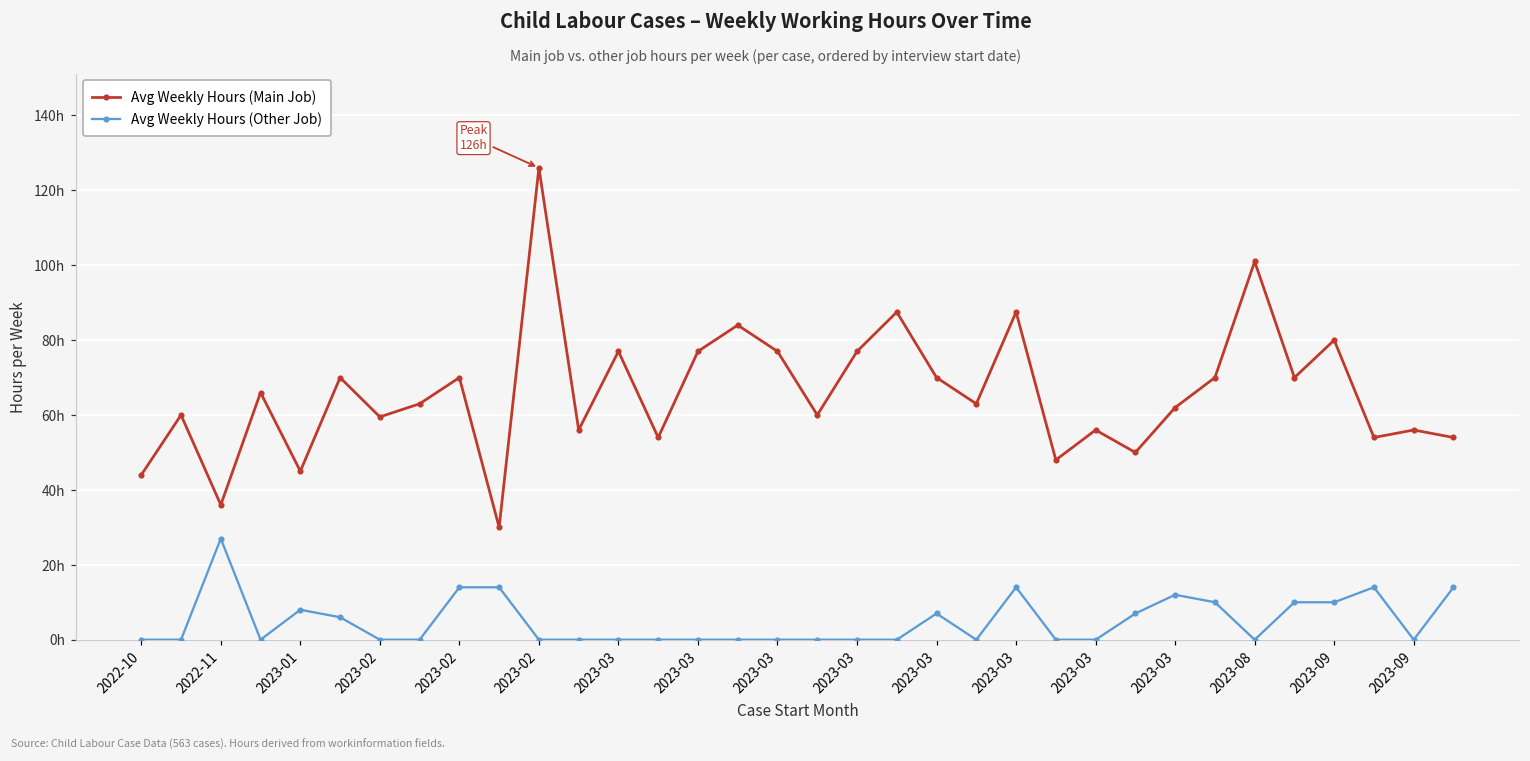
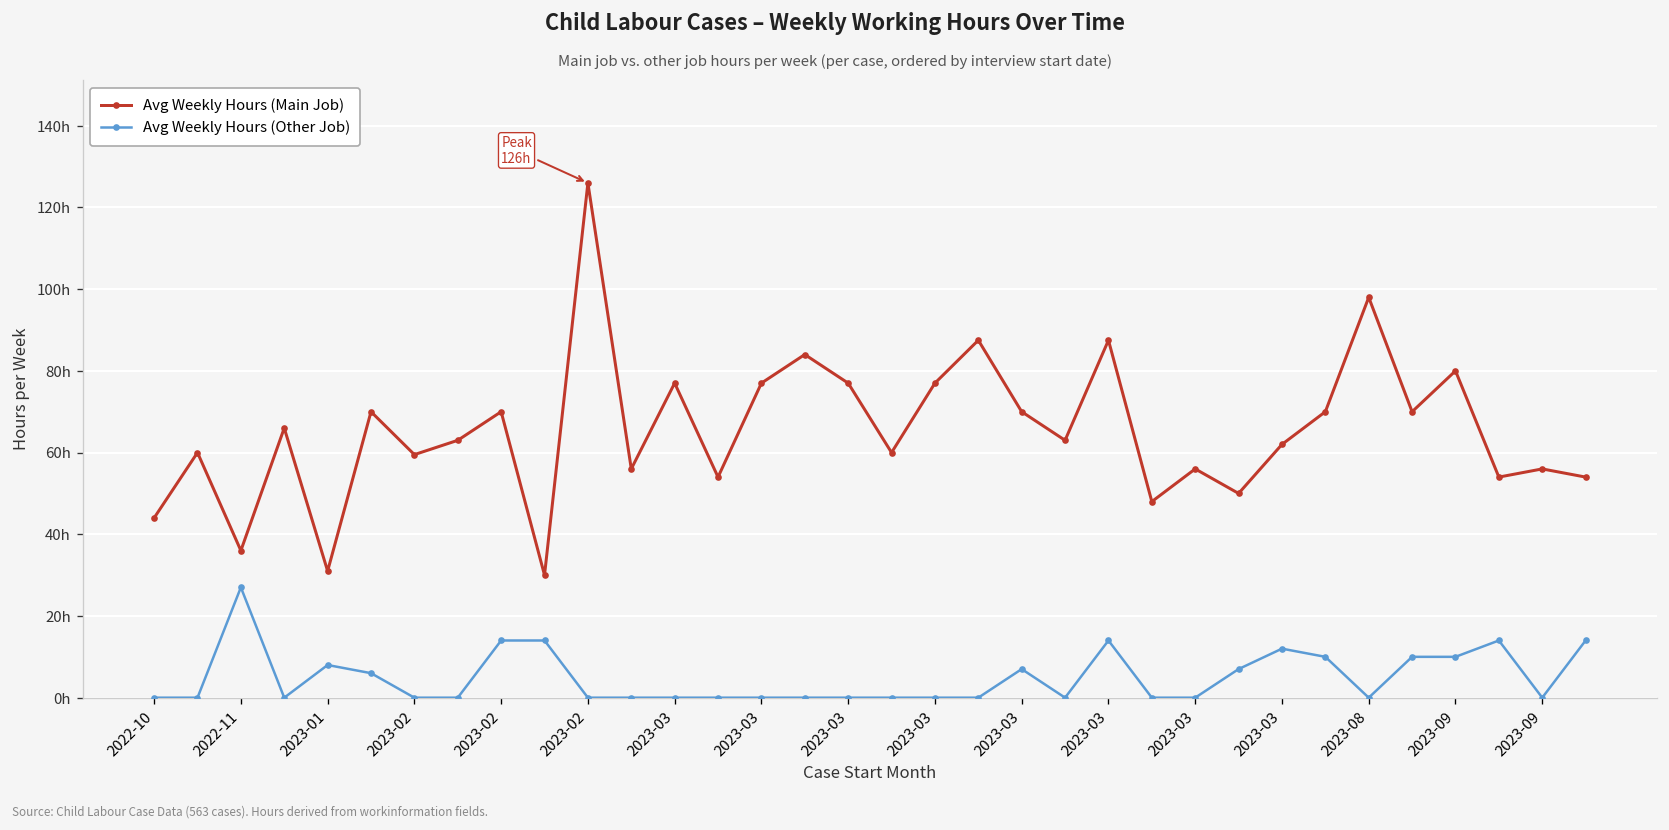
Avg Weekly Hours (Main Job), 2023-01: 45h -> 31h
Avg Weekly Hours (Main Job), 2023-08: 101h -> 98h
